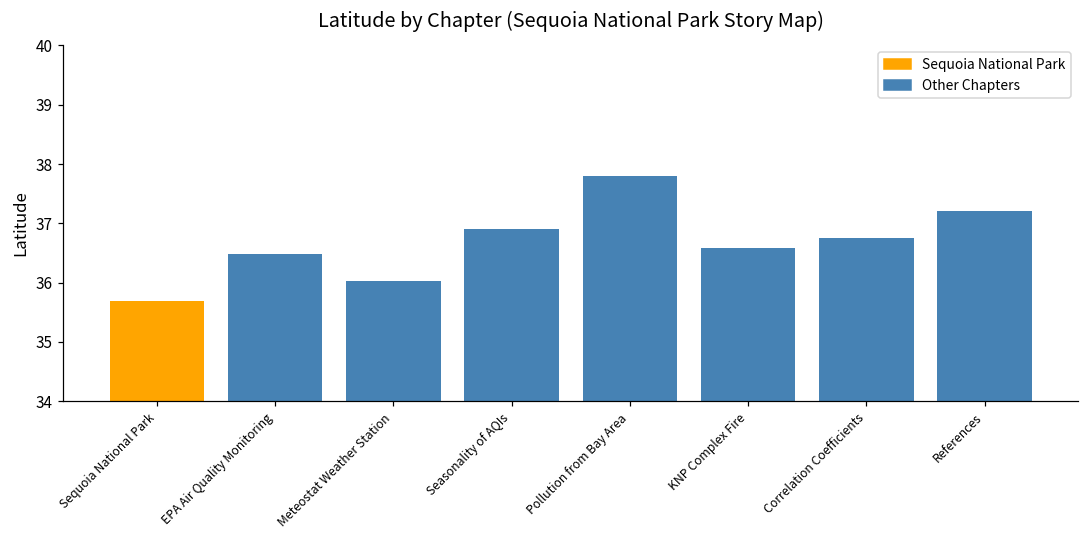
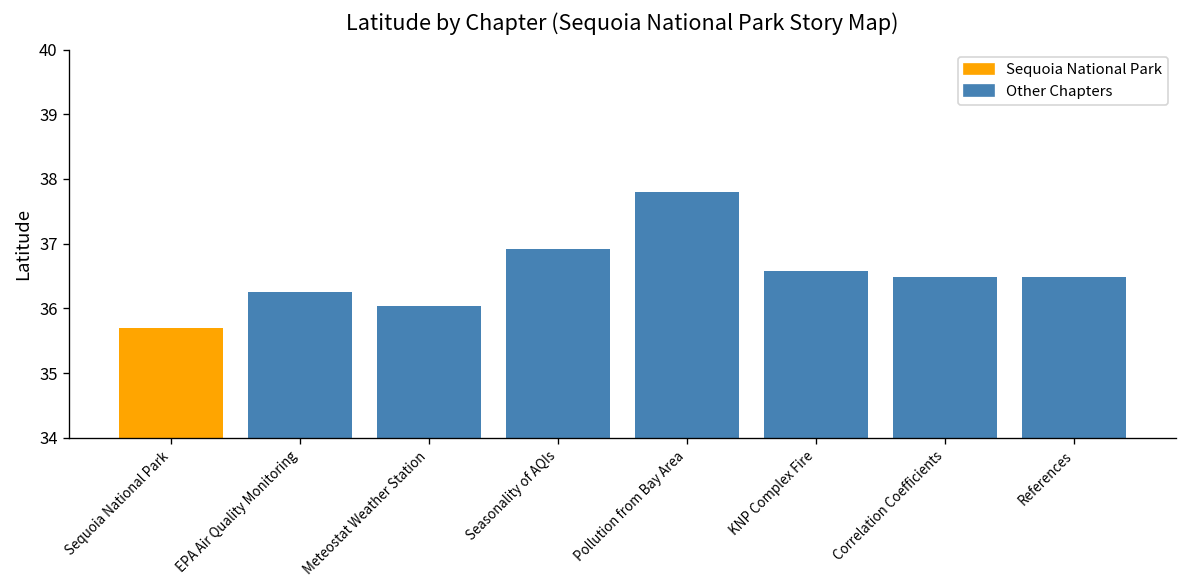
EPA Air Quality Monitoring: 36.5 -> 36.3
Correlation Coefficients: 36.8 -> 36.5
References: 37.2 -> 36.5
